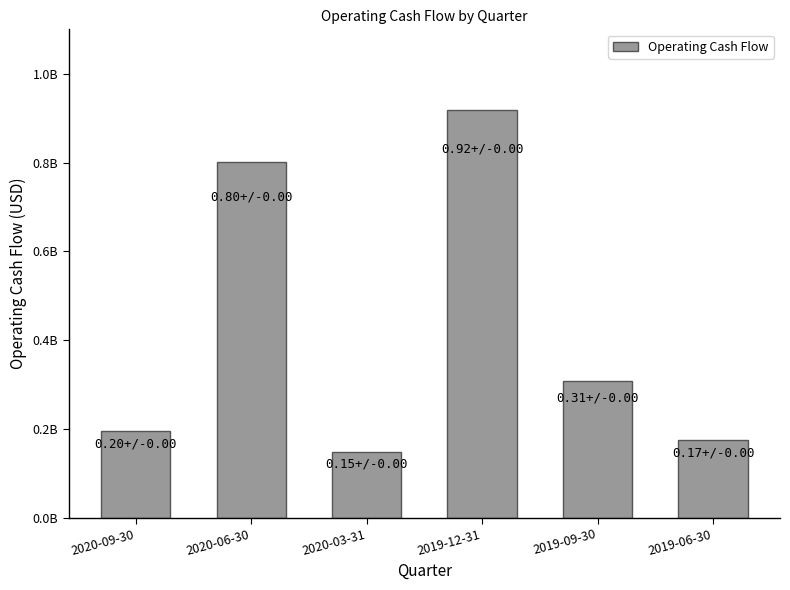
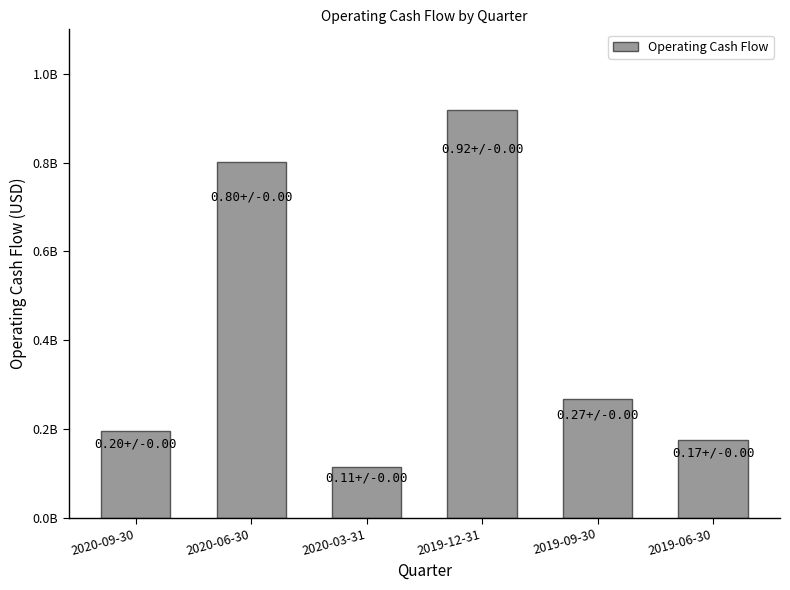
2020-03-31: 0.15+/ -> 0.11+/
2019-09-30: 0.31+/ -> 0.27+/
